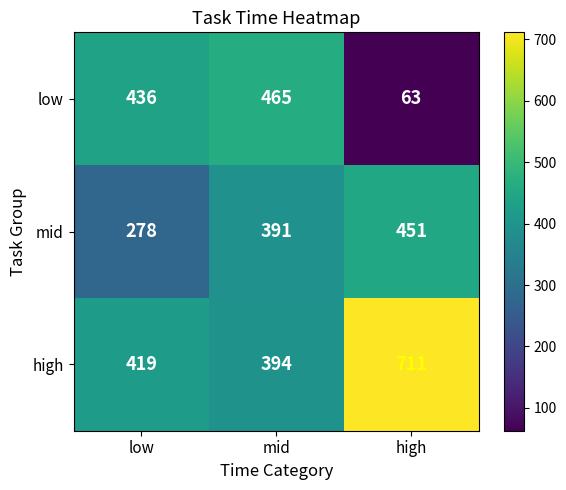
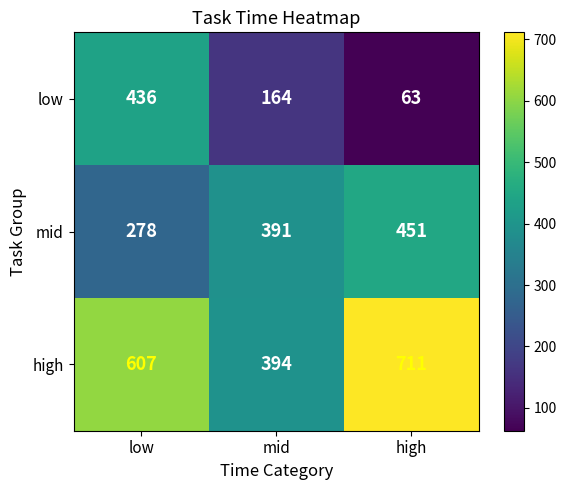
low, mid: 465 -> 164
high, low: 419 -> 607
